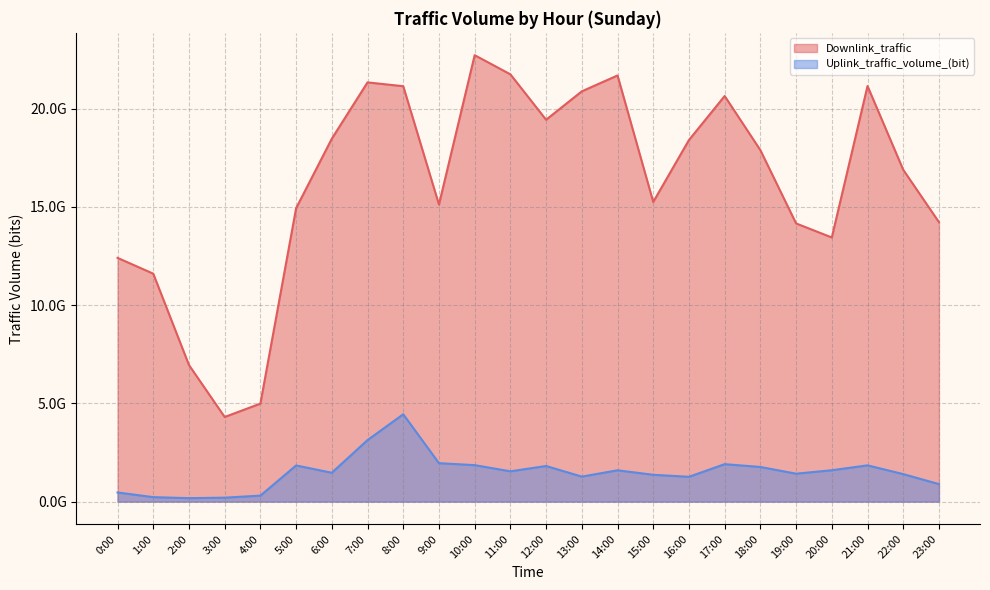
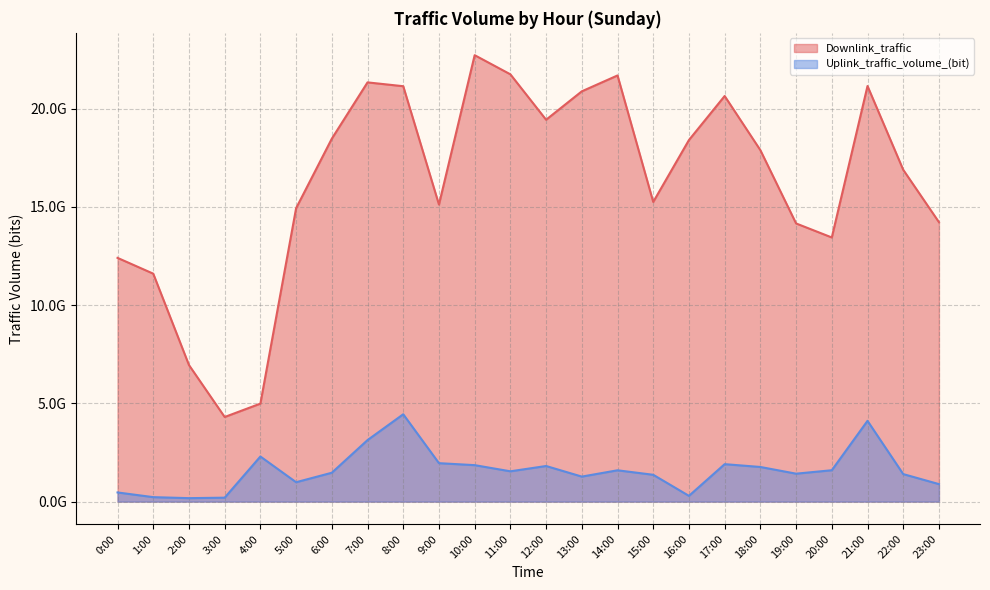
Uplink_traffic_volume_(bit), 4:00: 300000000 -> 2300000000
Uplink_traffic_volume_(bit), 5:00: 1800000000 -> 1000000000
Uplink_traffic_volume_(bit), 16:00: 1300000000 -> 300000000
Uplink_traffic_volume_(bit), 21:00: 1800000000 -> 4100000000
